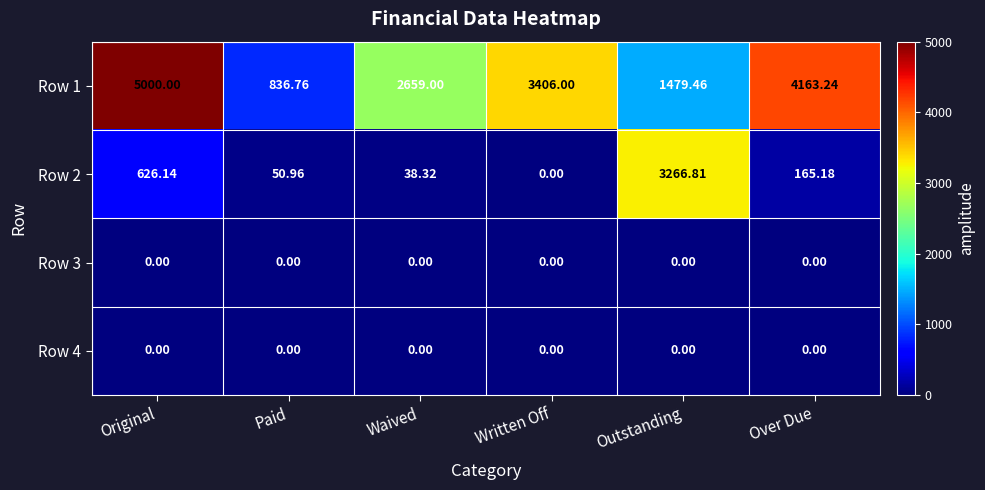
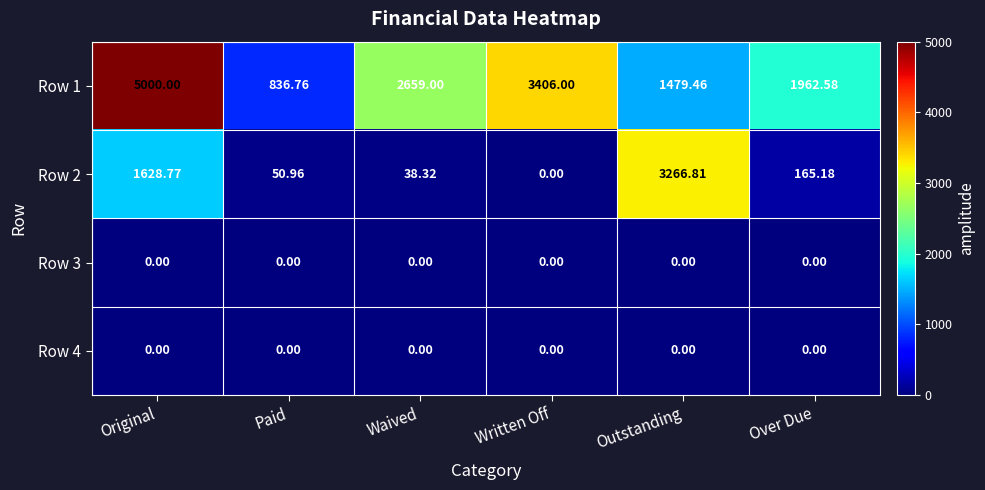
Row 1, Over Due: 4163.24 -> 1962.58
Row 2, Original: 626.14 -> 1628.77
